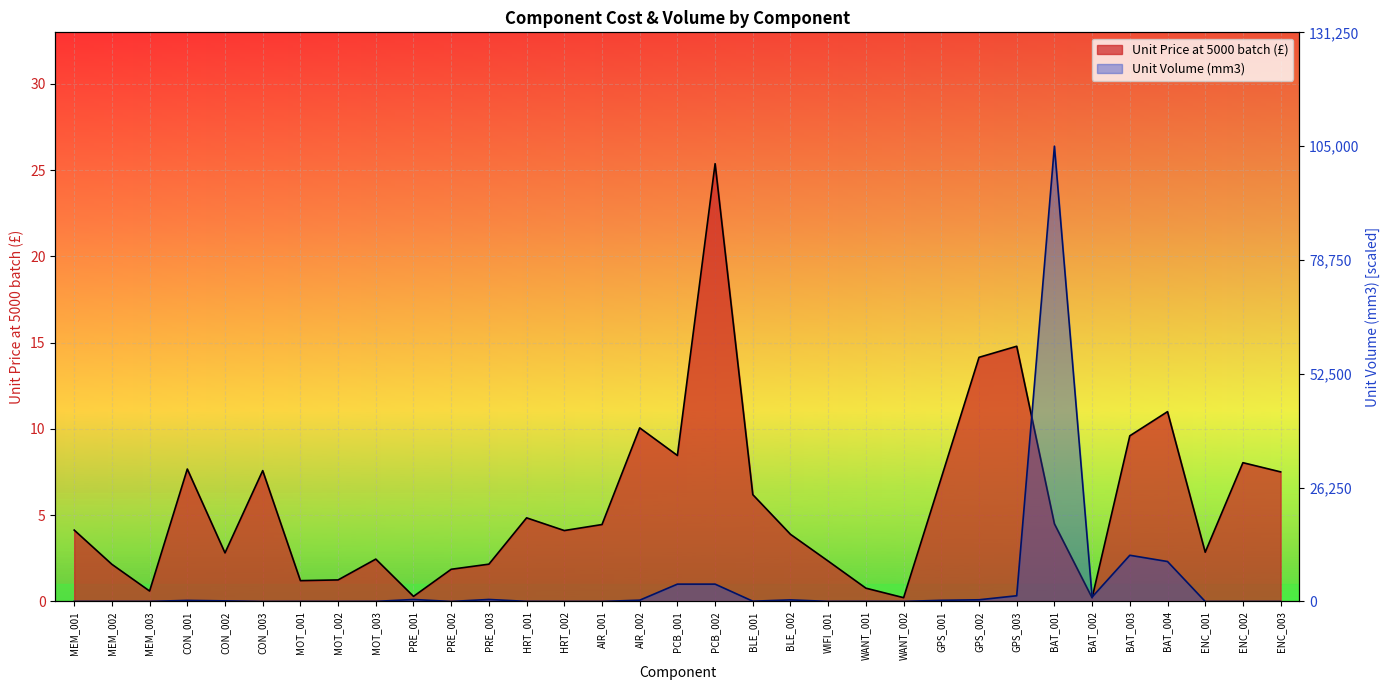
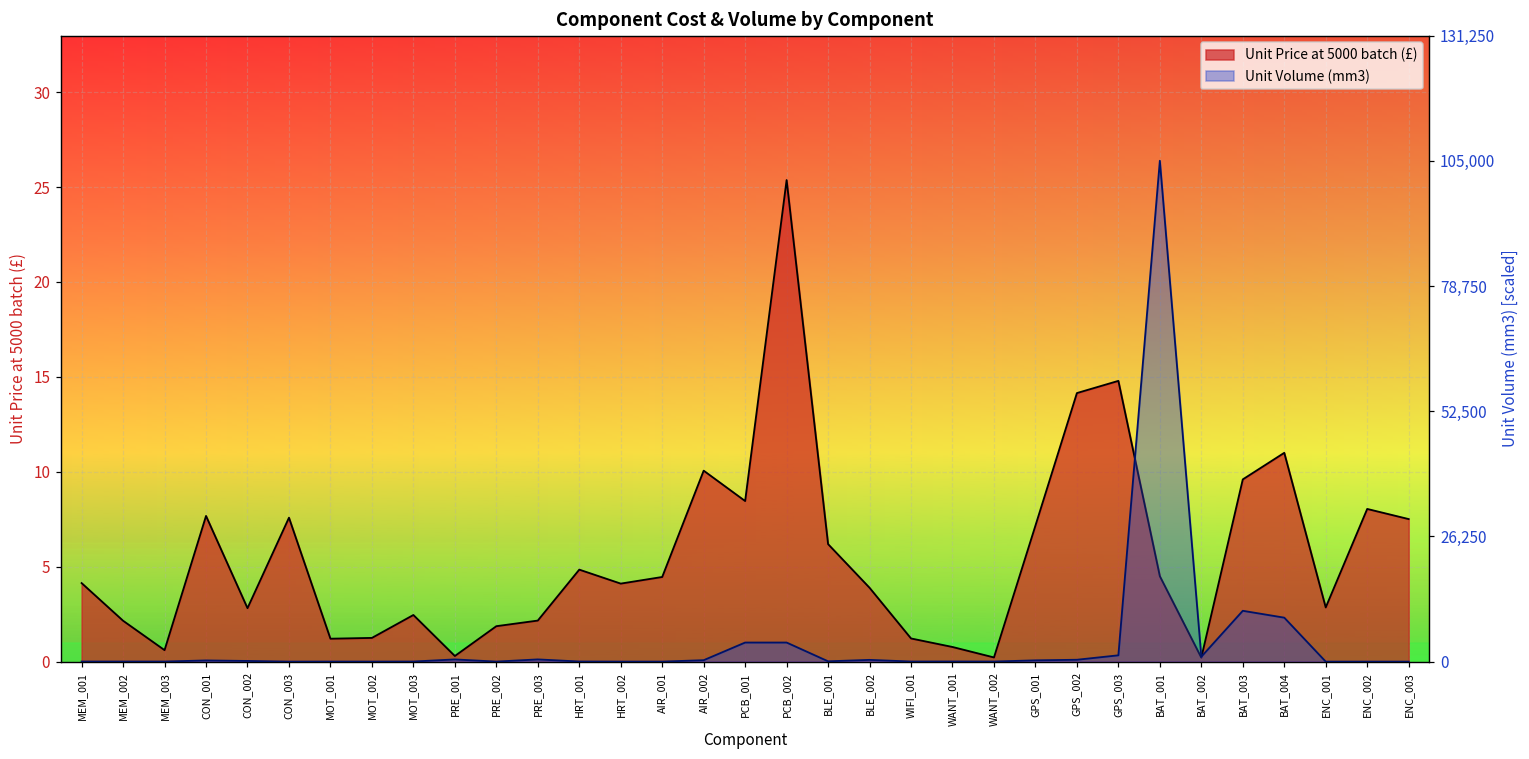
Unit Price at 5000 batch (£), WIFI_001: 2.3 -> 1.2
